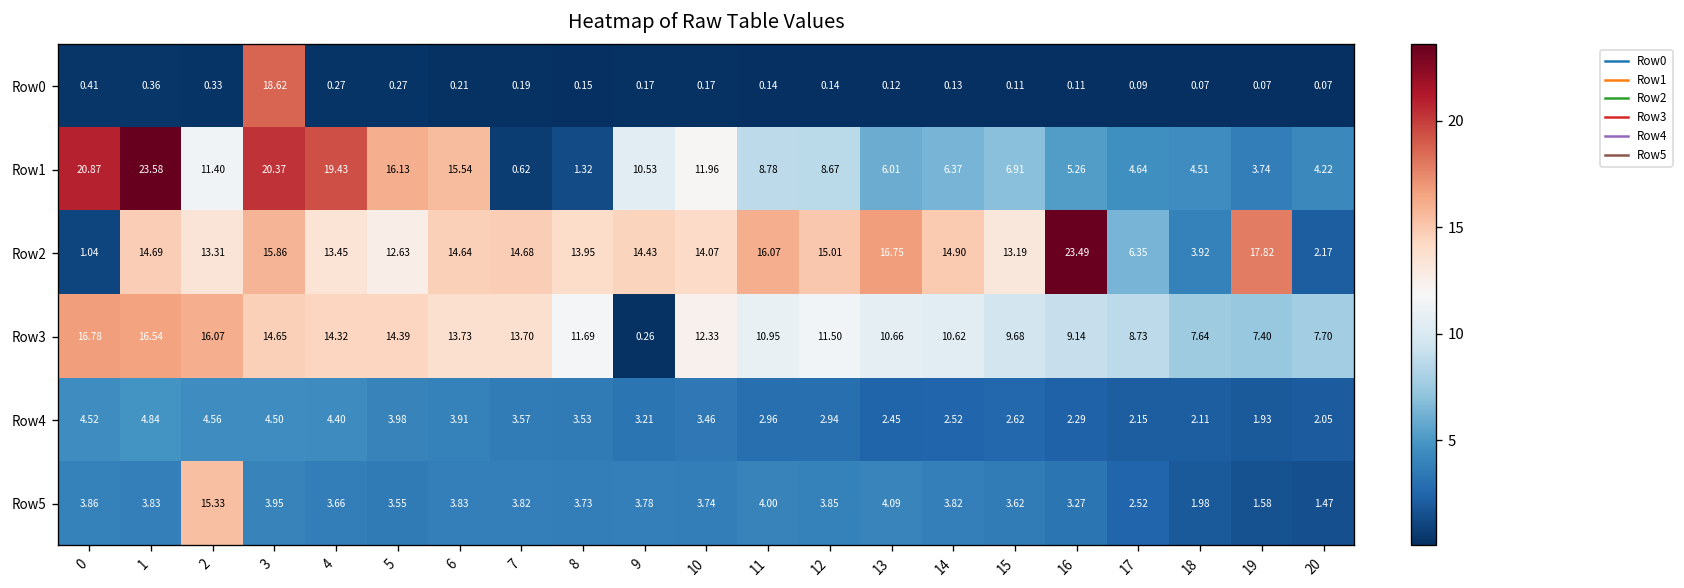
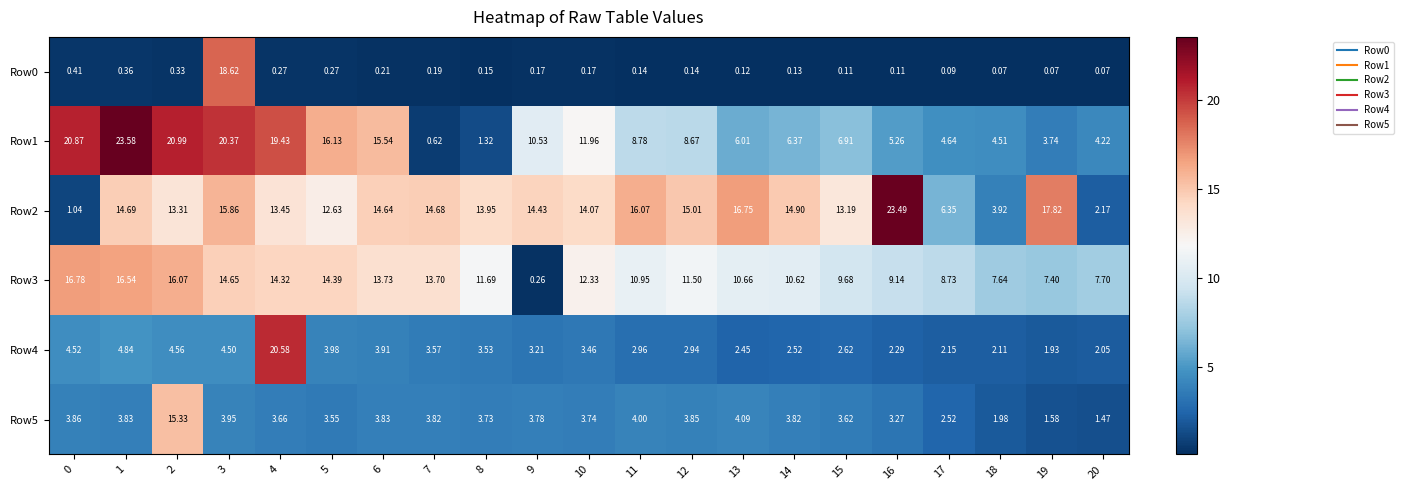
Row1, 2: 11.40 -> 20.99
Row4, 4: 4.40 -> 20.58
